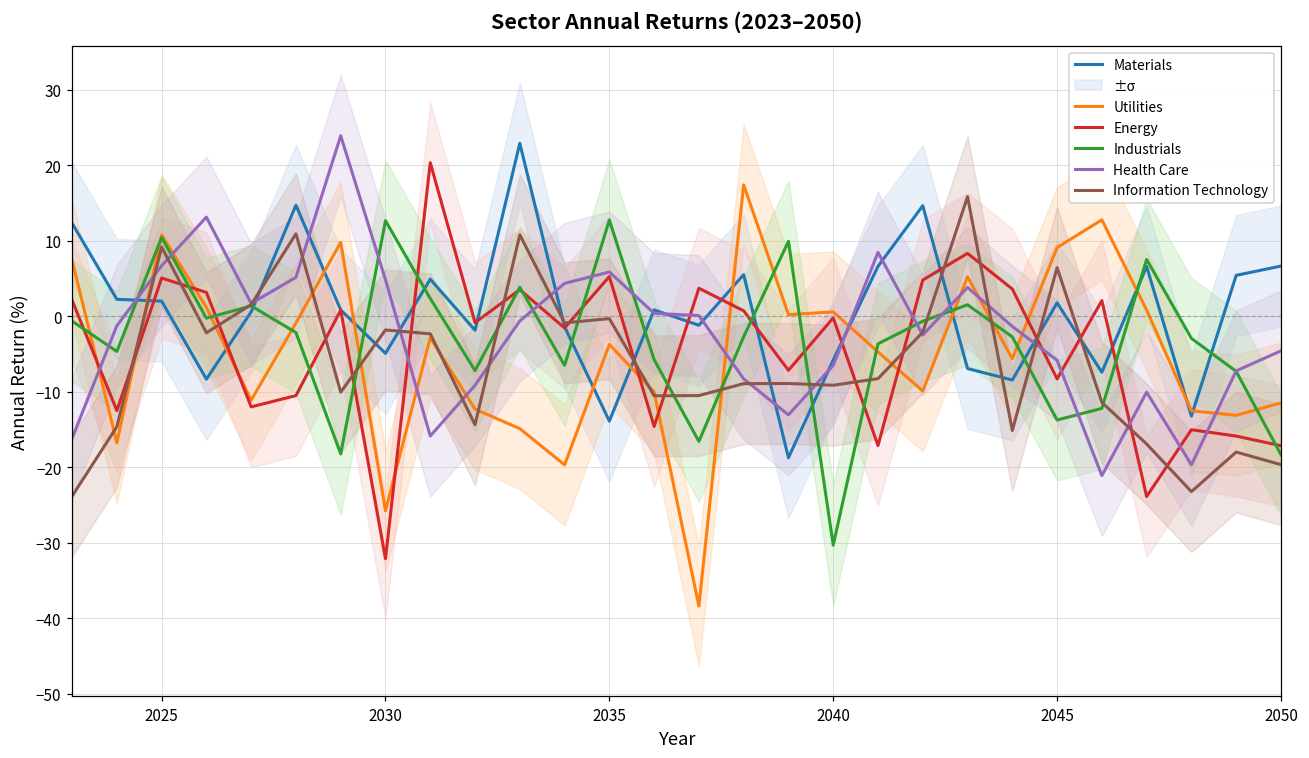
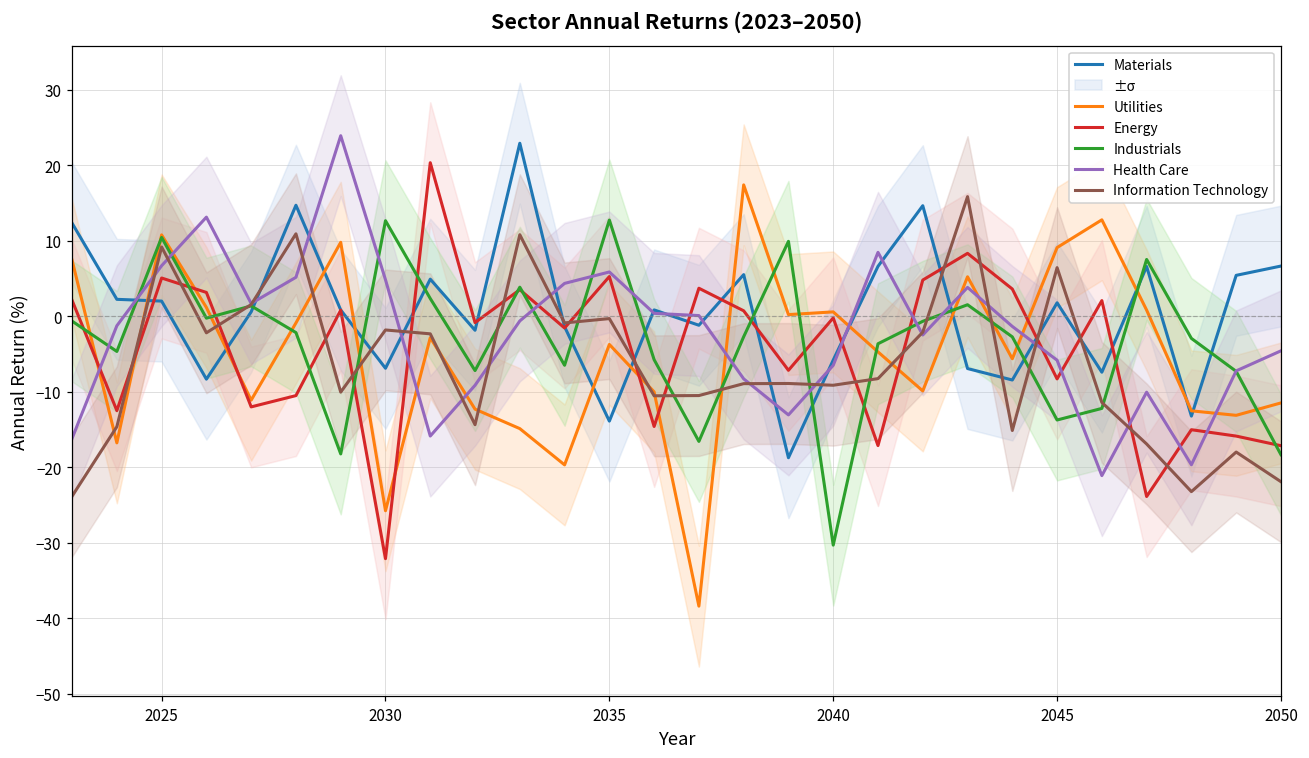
Materials, 2030: -5 -> -7
Information Technology, 2050: -20 -> -22
